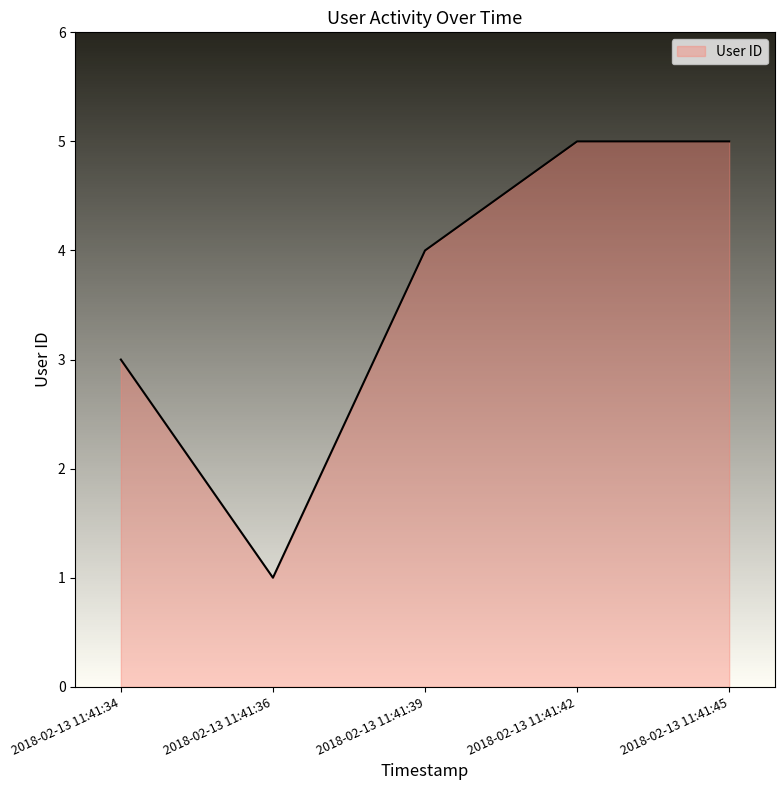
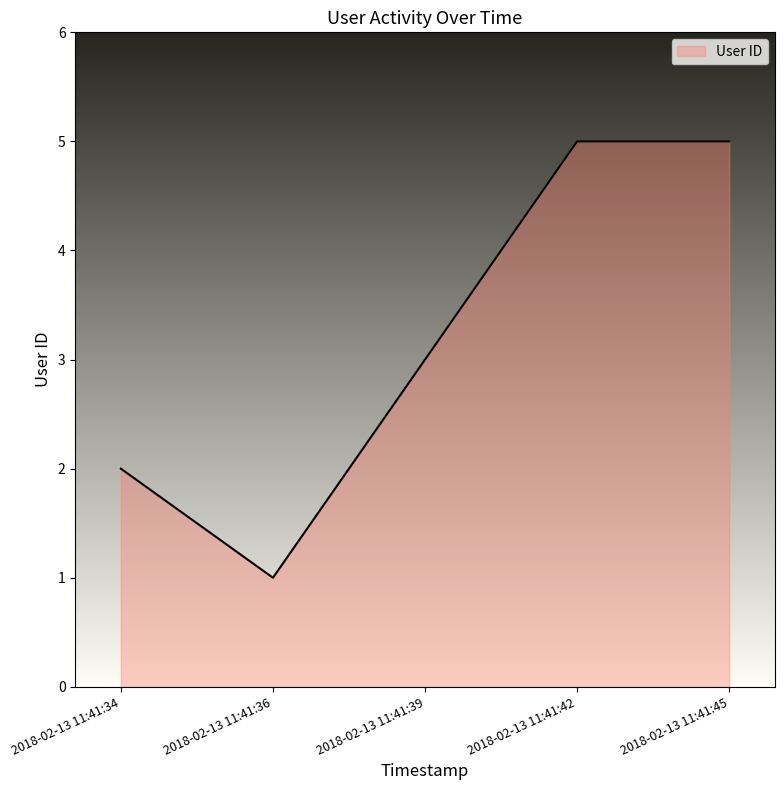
2018-02-13 11:41:34: 3 -> 2
2018-02-13 11:41:39: 4 -> 3
